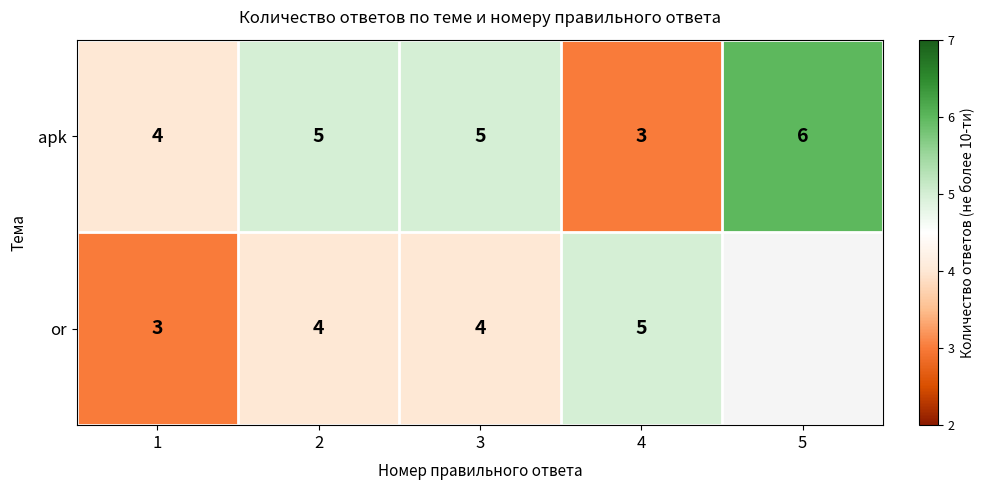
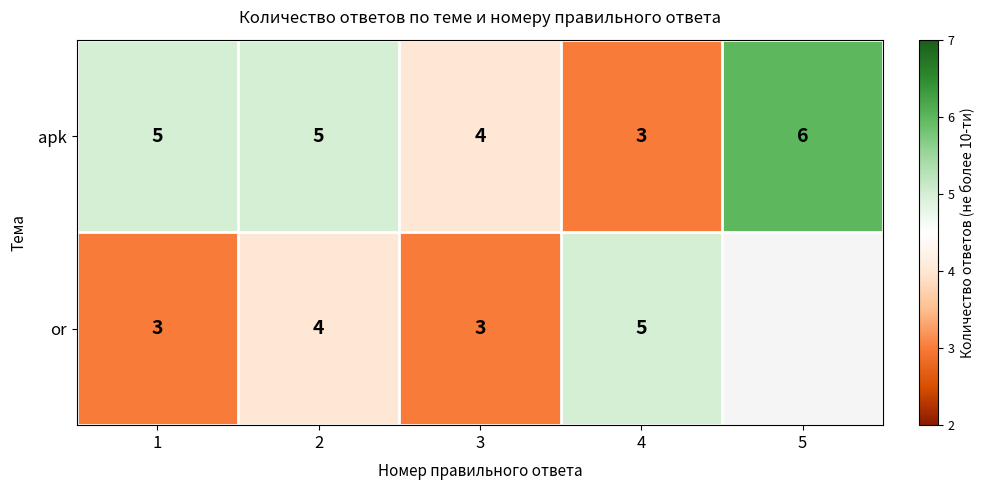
apk, 1: 4 -> 5
apk, 3: 5 -> 4
or, 3: 4 -> 3
